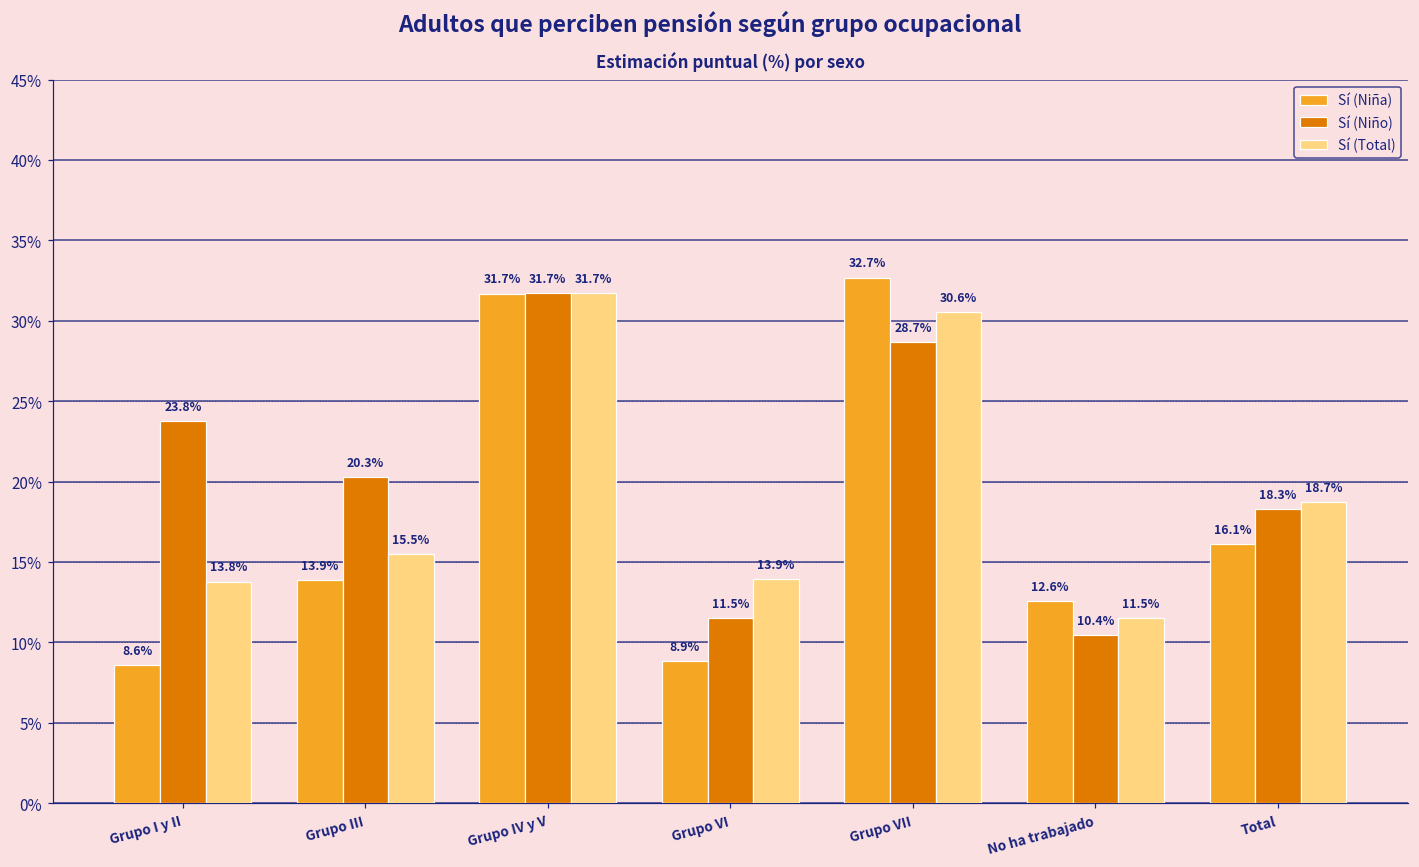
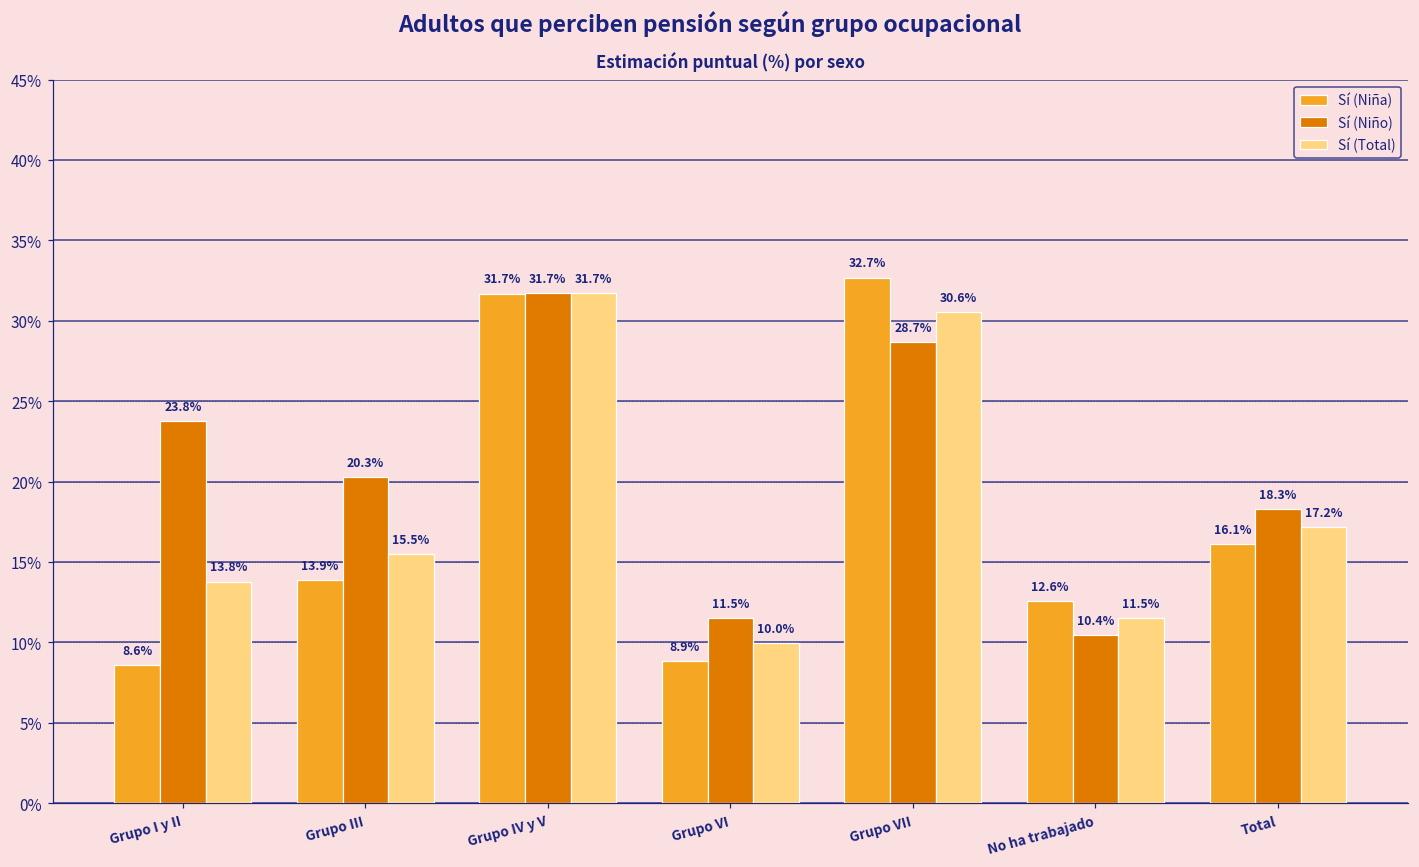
Sí (Total), Grupo VI: 13.9% -> 10.0%
Sí (Total), Total: 18.7% -> 17.2%
